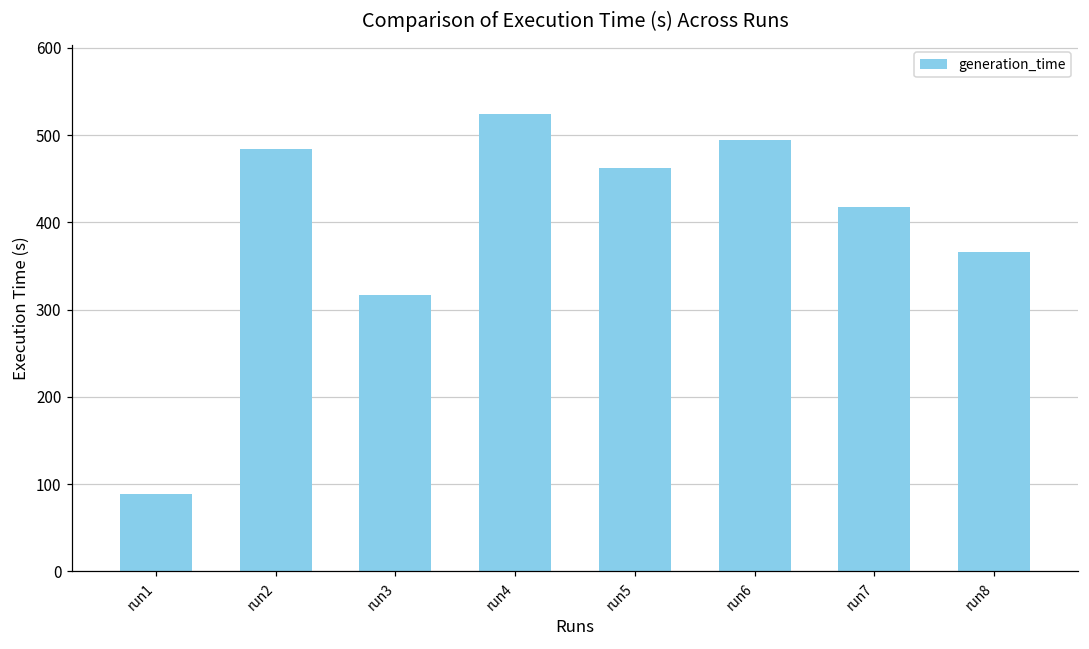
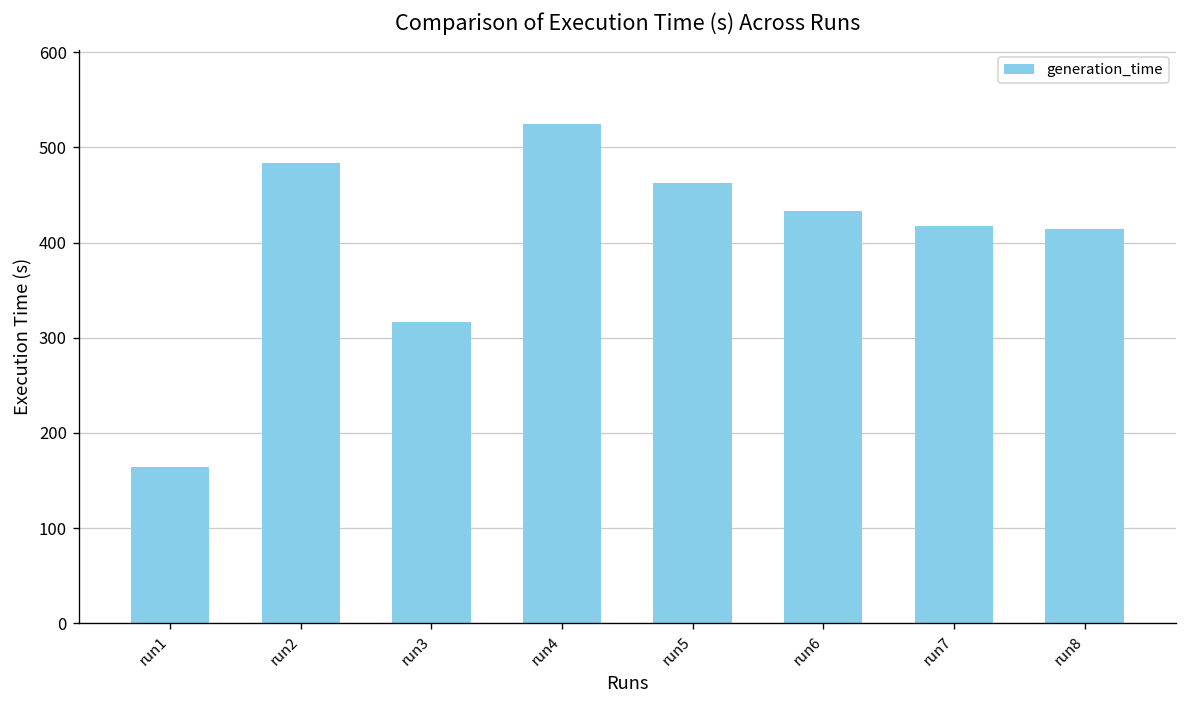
run1: 90 -> 160
run6: 490 -> 430
run8: 370 -> 410
